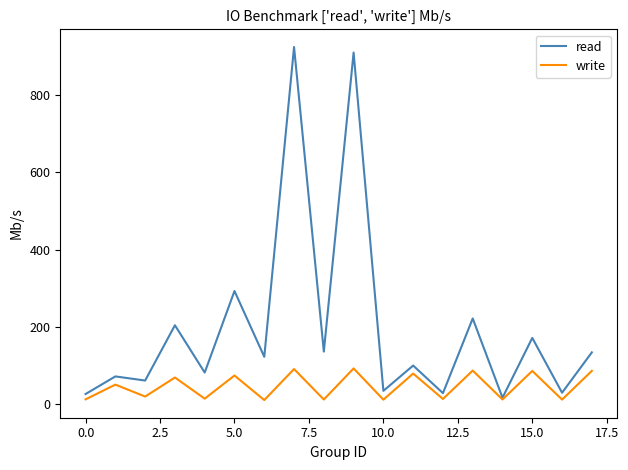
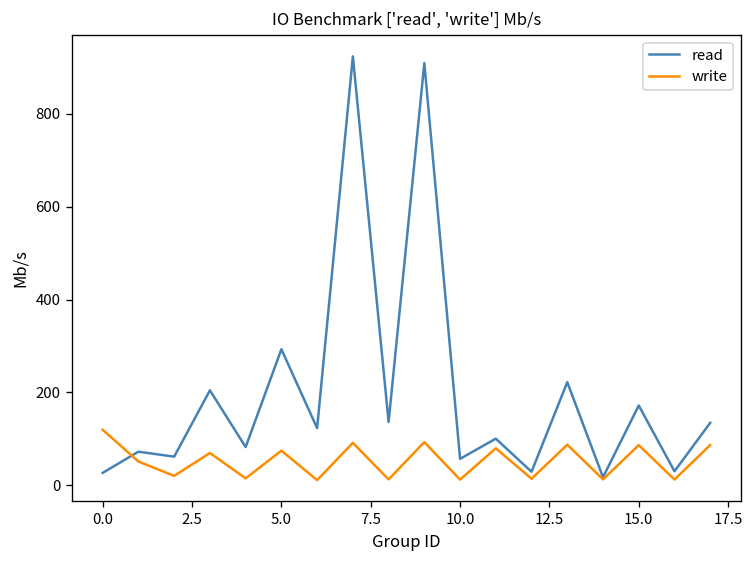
write, 0.0: 10 -> 120
read, 10.0: 30 -> 60
